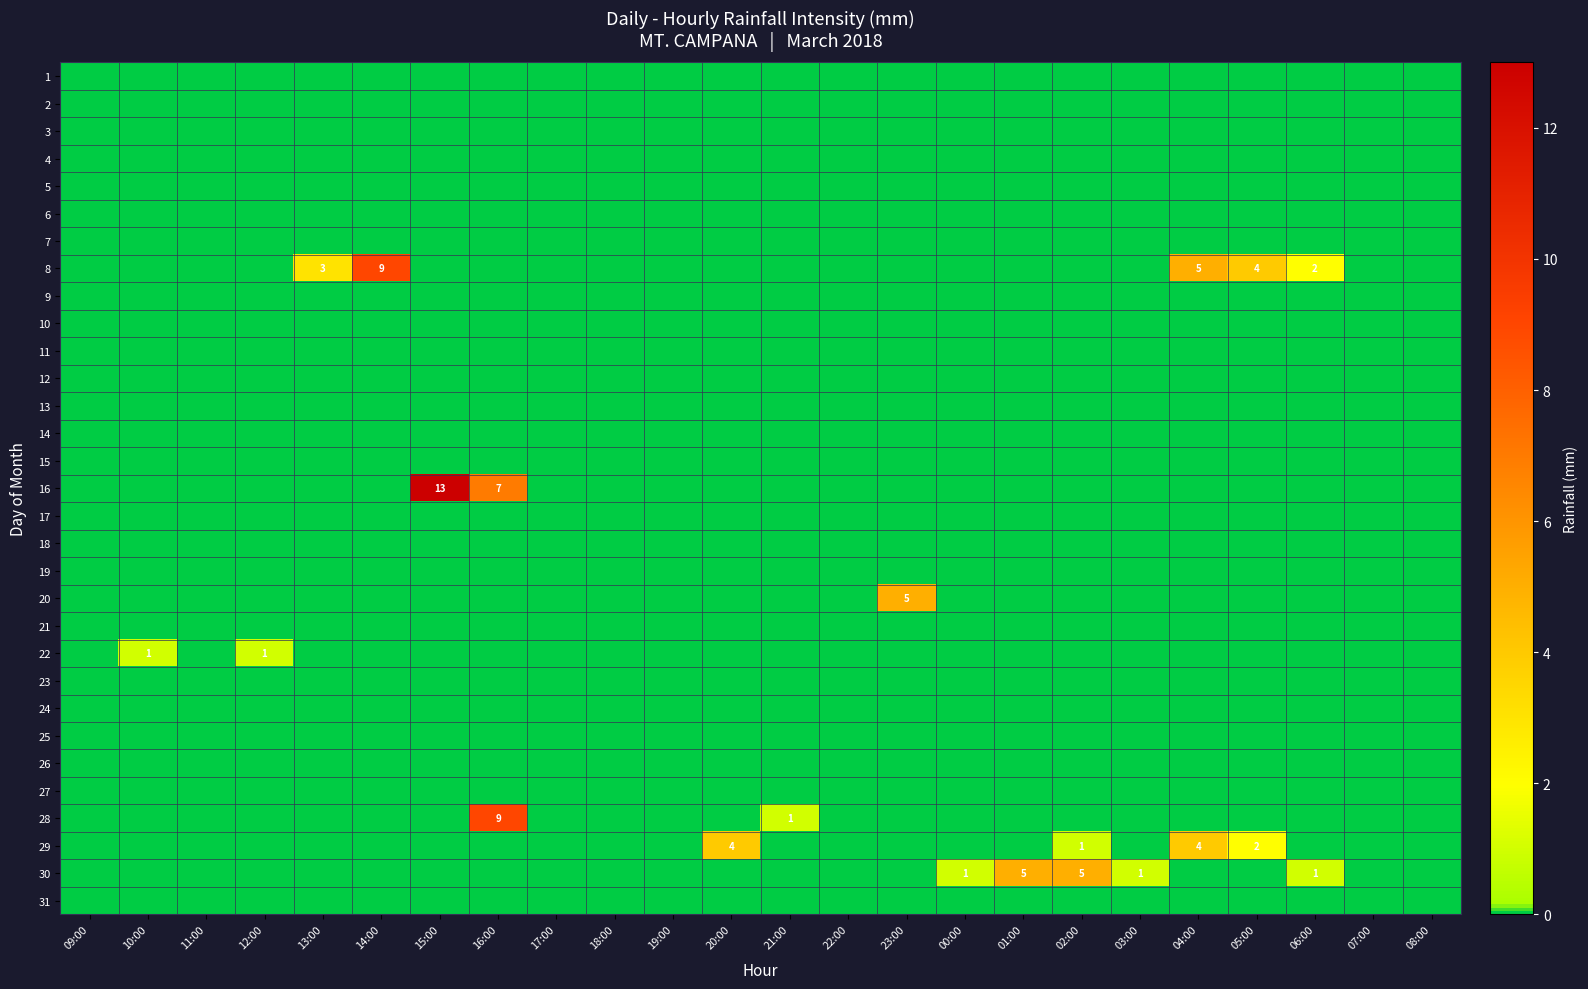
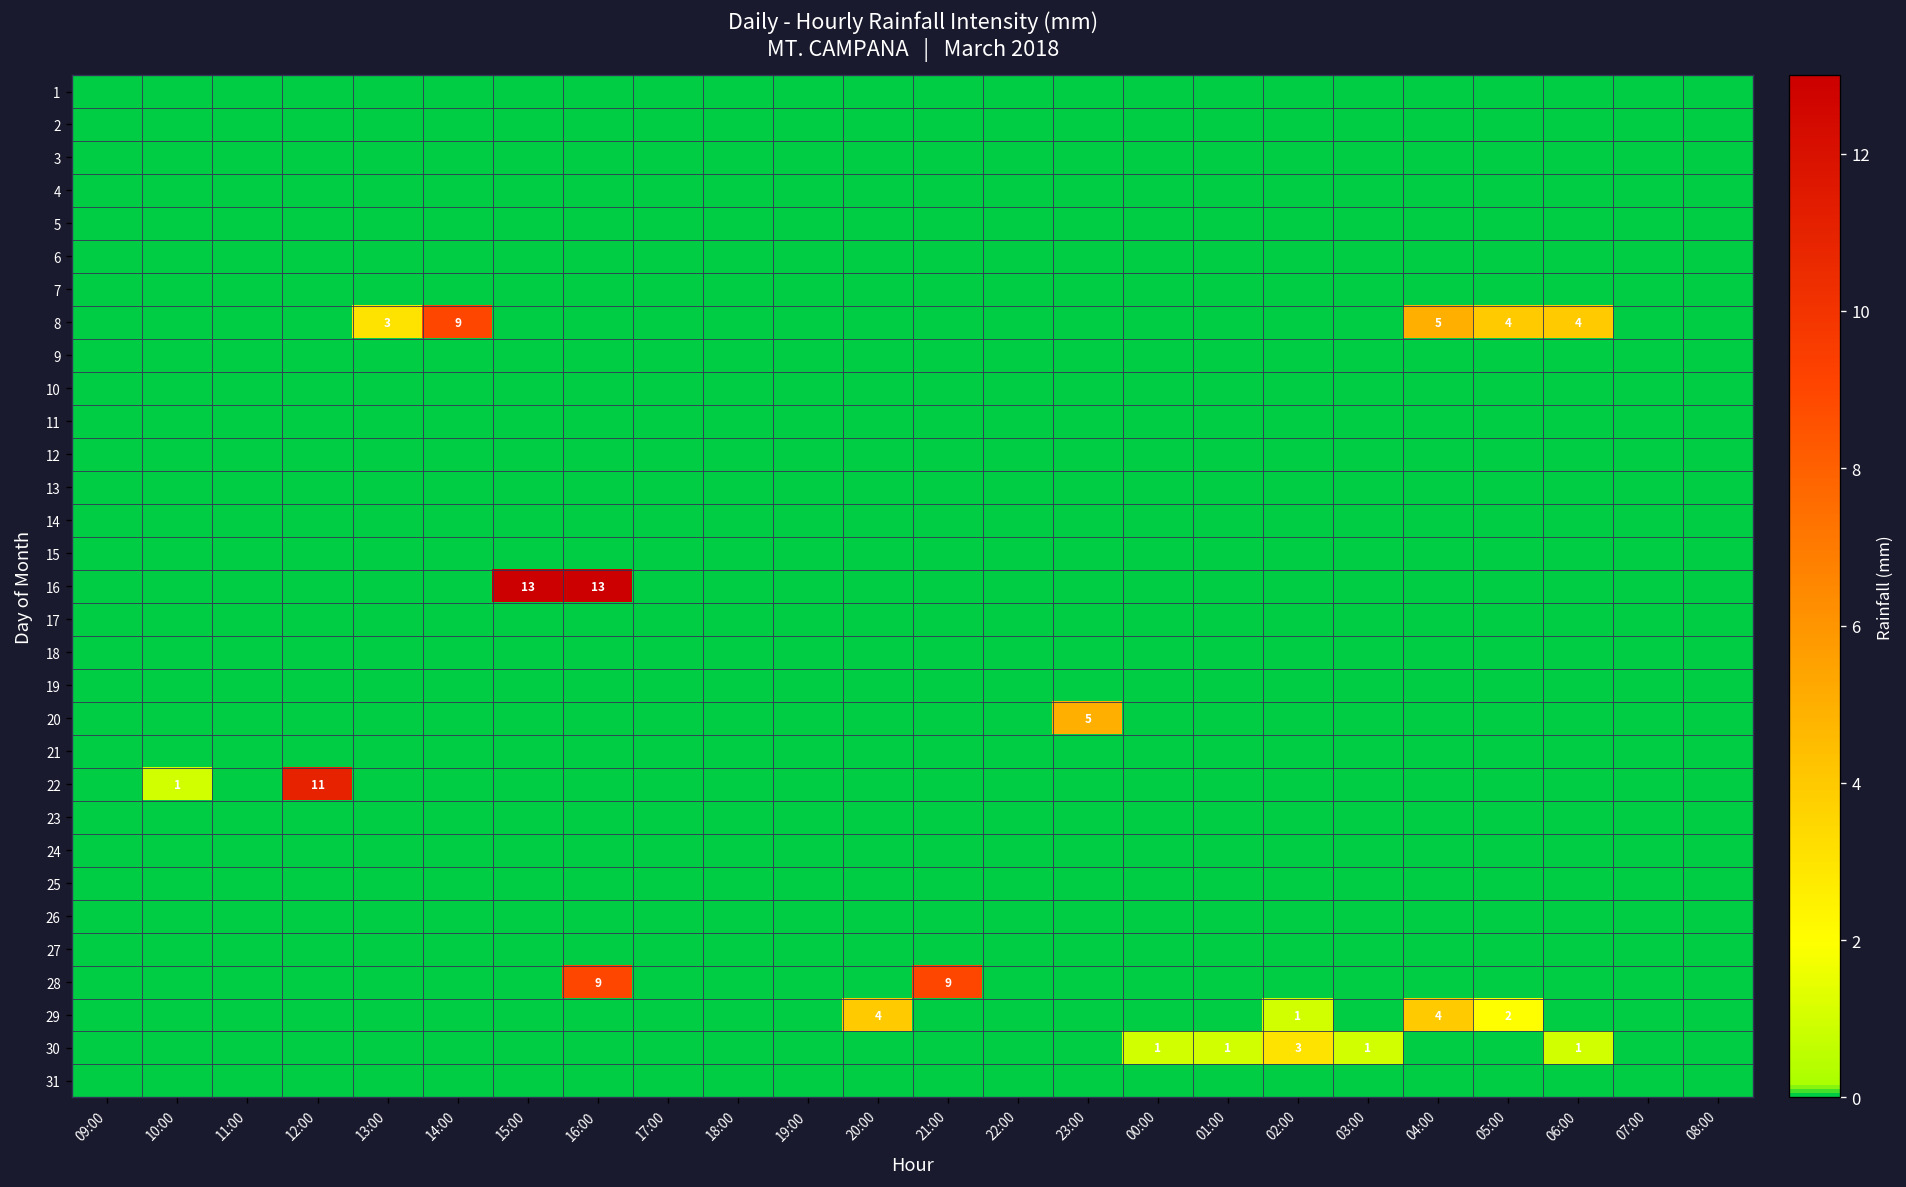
8, 06:00: 2 -> 4
16, 16:00: 7 -> 13
22, 12:00: 1 -> 11
28, 21:00: 1 -> 9
30, 01:00: 5 -> 1
30, 02:00: 5 -> 3
